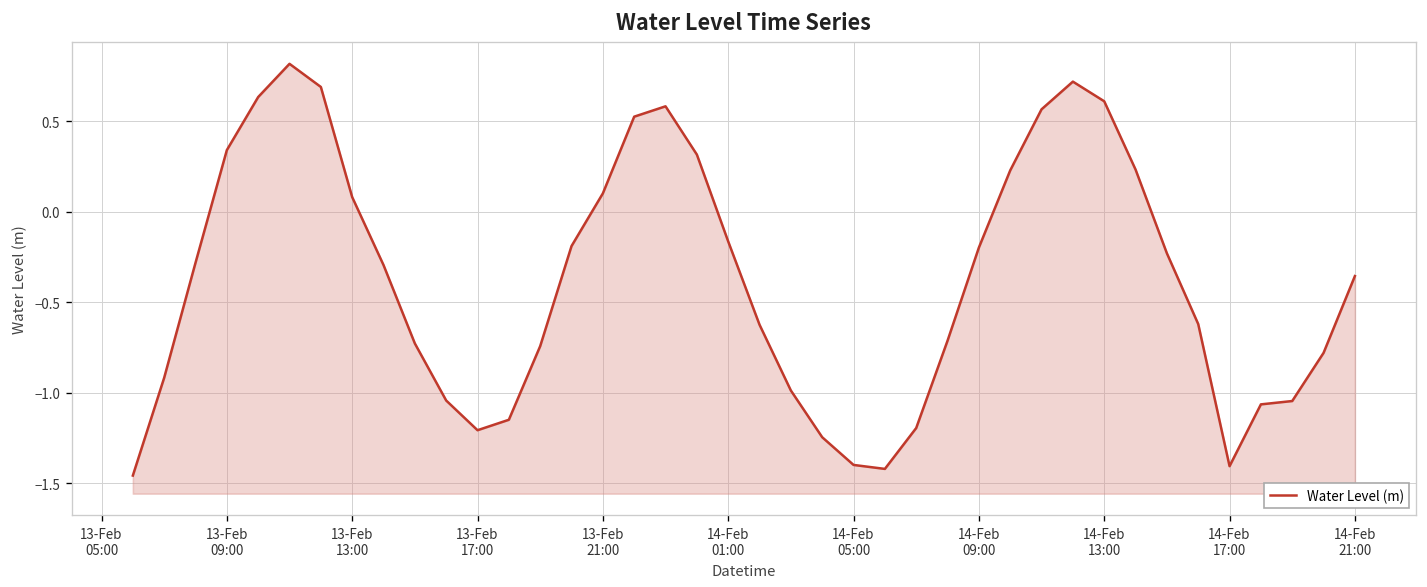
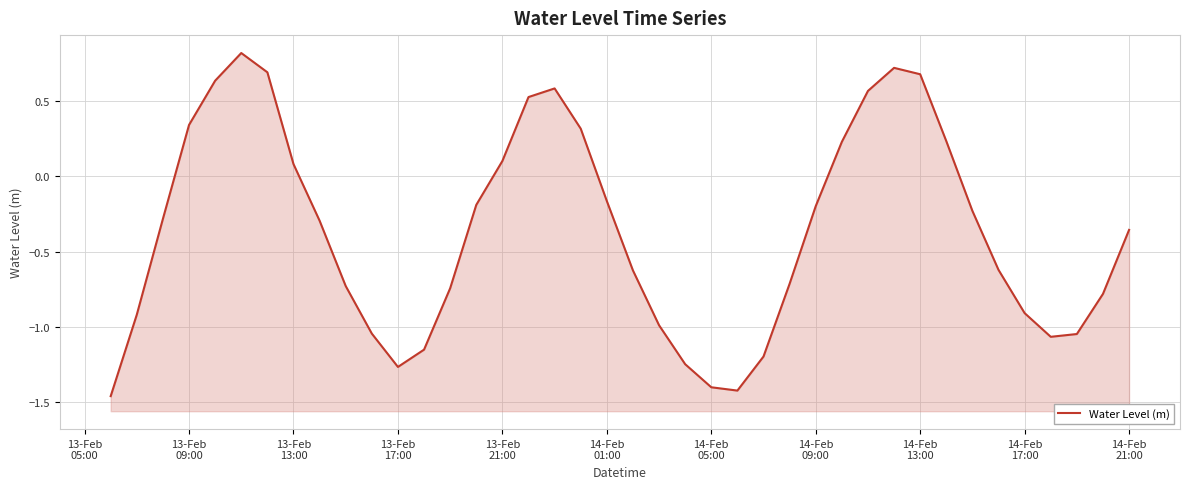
13-Feb 17:00: -1.21 -> -1.26
14-Feb 13:00: 0.61 -> 0.68
14-Feb 17:00: -1.41 -> -0.91
